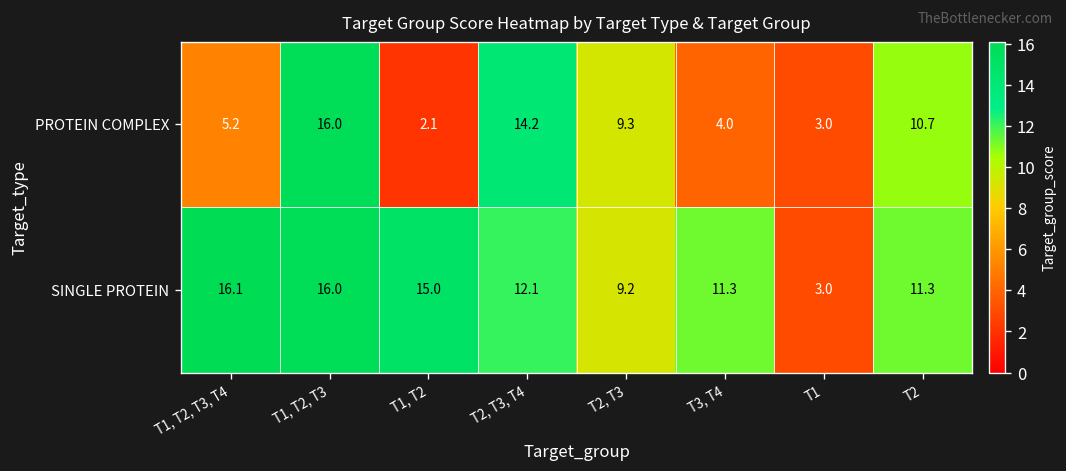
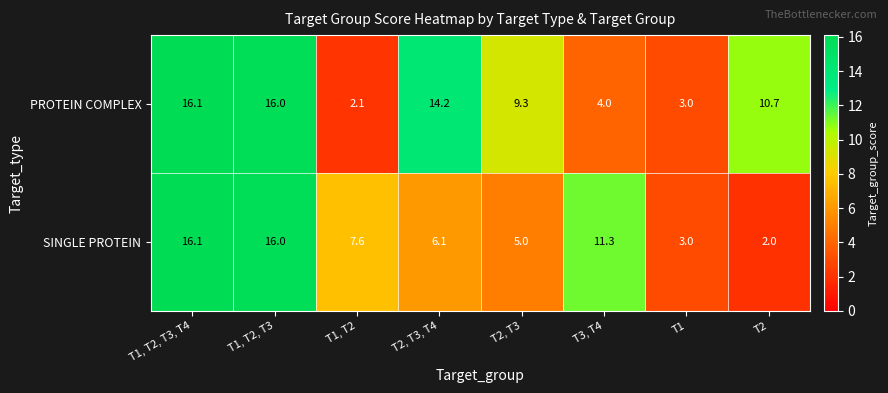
PROTEIN COMPLEX, T1, T2, T3, T4: 5.2 -> 16.1
SINGLE PROTEIN, T1, T2: 15.0 -> 7.6
SINGLE PROTEIN, T2, T3, T4: 12.1 -> 6.1
SINGLE PROTEIN, T2, T3: 9.2 -> 5.0
SINGLE PROTEIN, T2: 11.3 -> 2.0
